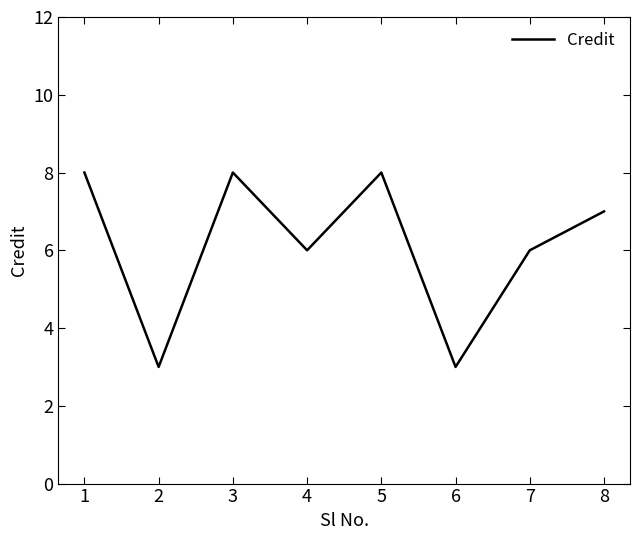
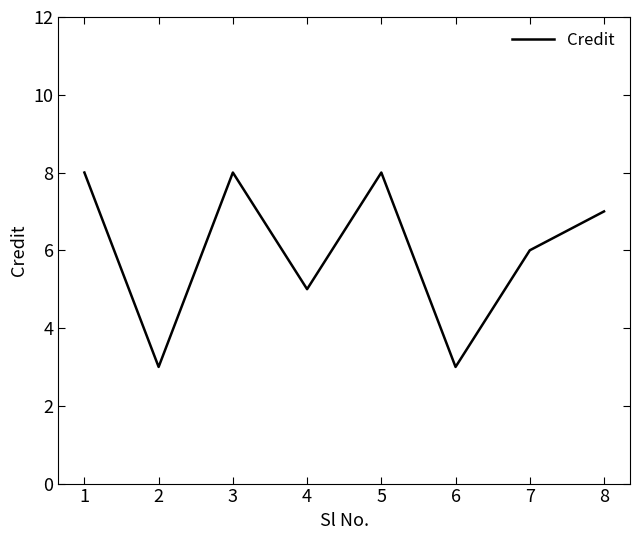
4: 6 -> 5
